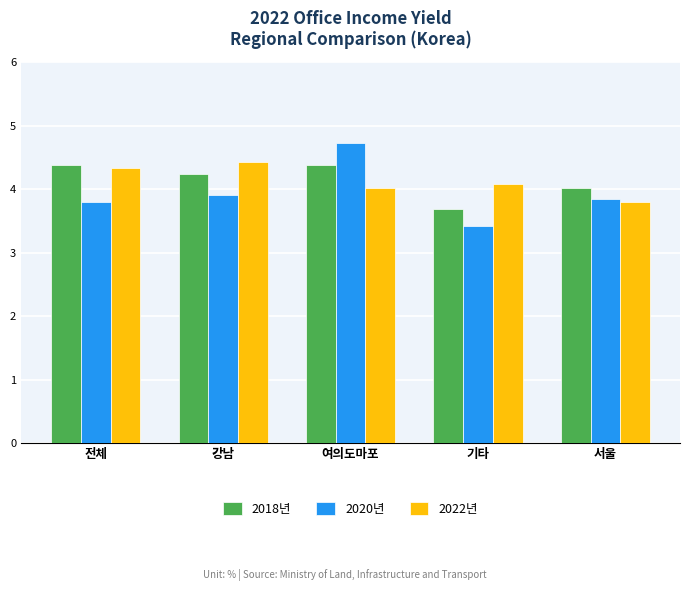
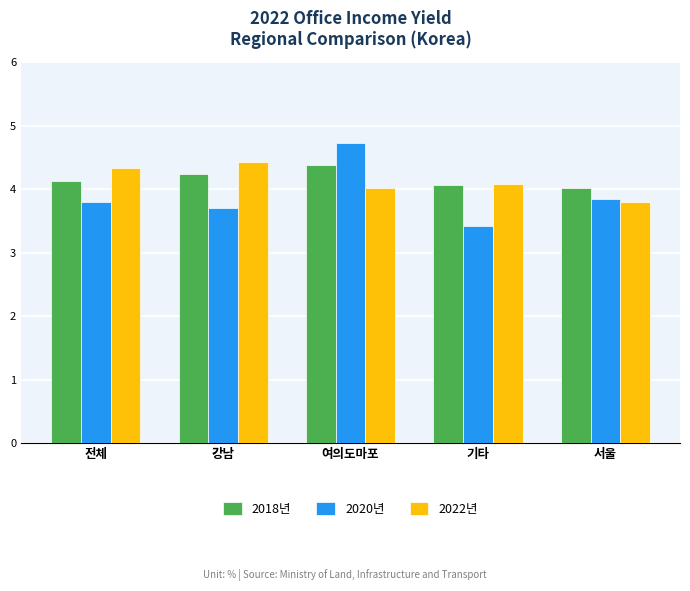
2018년, 전체: 4.4 -> 4.1
2020년, 강남: 3.9 -> 3.7
2018년, 기타: 3.7 -> 4.1
